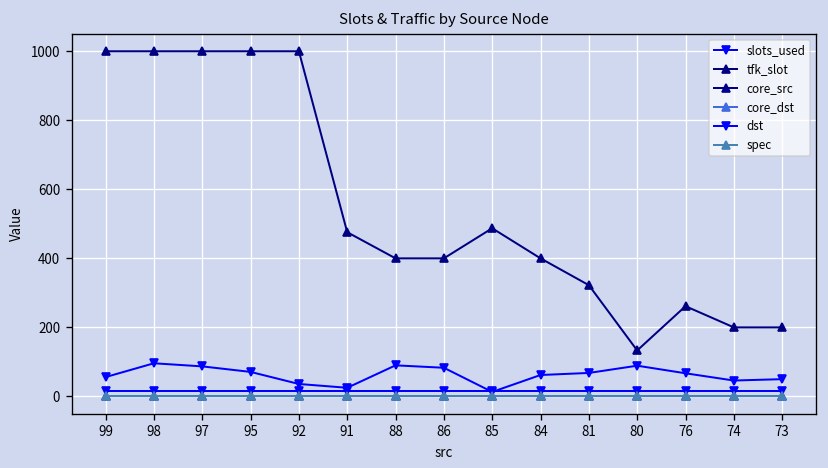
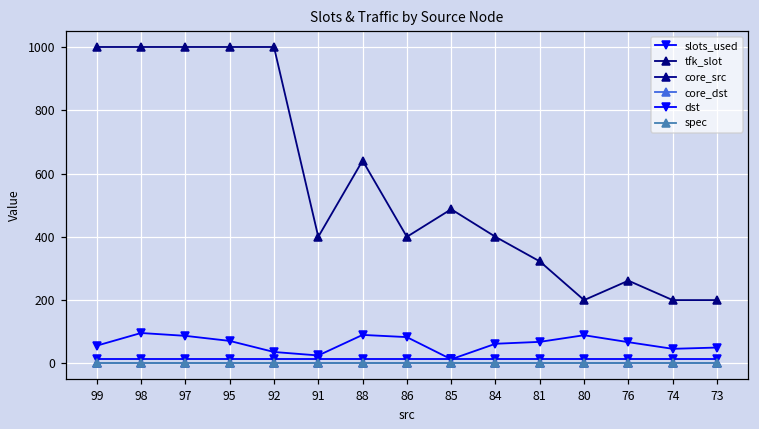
tfk_slot, 91: 480 -> 400
tfk_slot, 88: 400 -> 640
tfk_slot, 80: 130 -> 200
